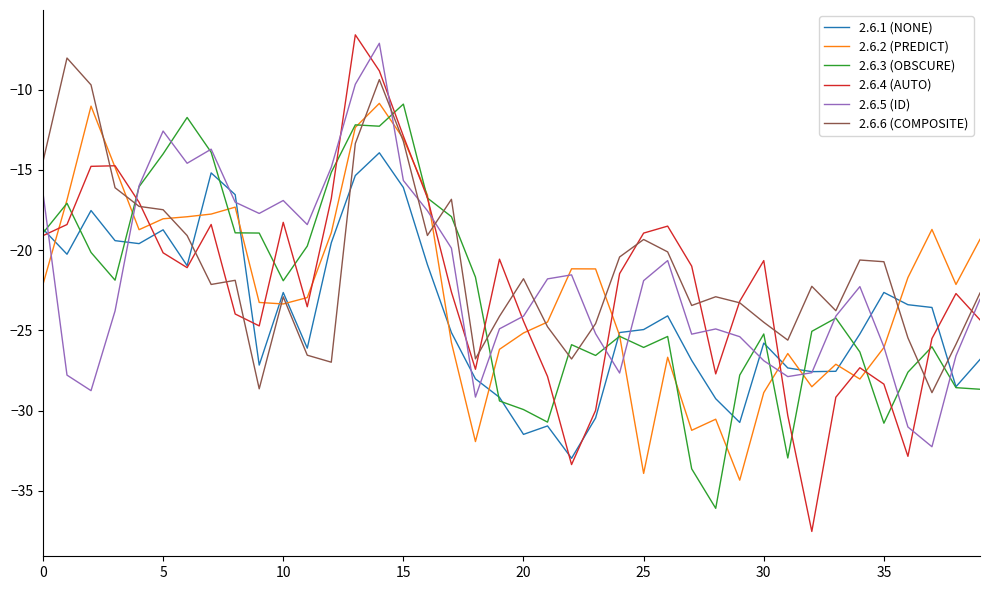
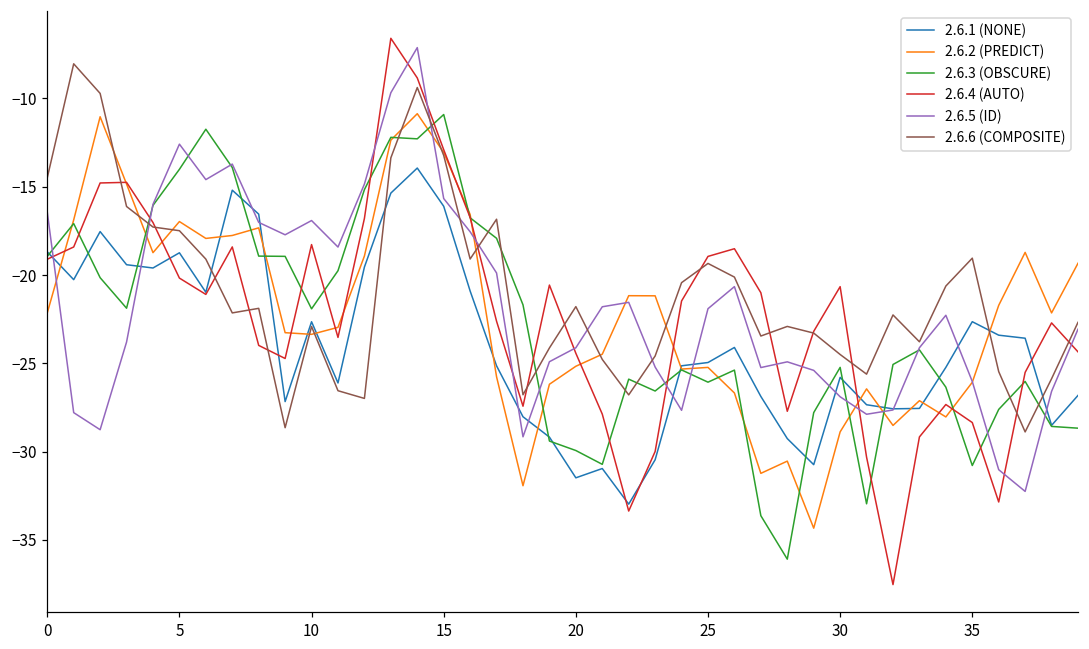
2.6.2 (PREDICT), 5: -18.1 -> -17.0
2.6.2 (PREDICT), 25: -33.9 -> -25.2
2.6.6 (COMPOSITE), 35: -20.7 -> -19.0
